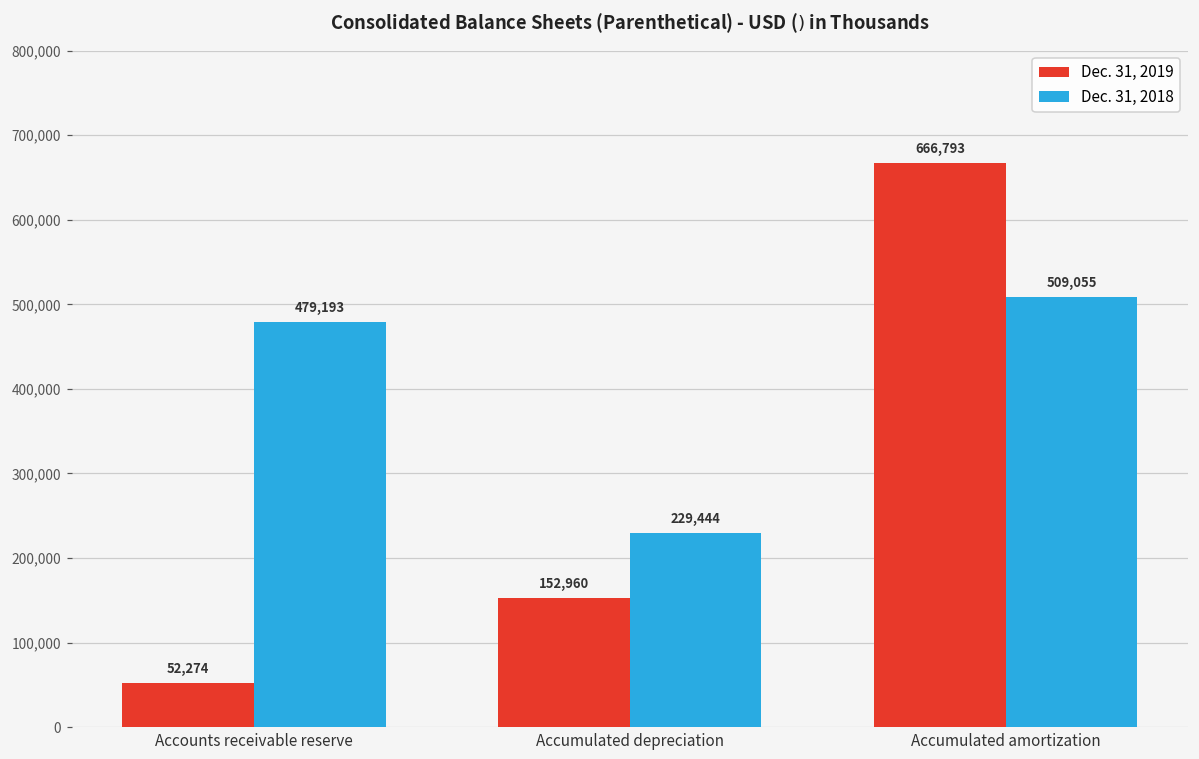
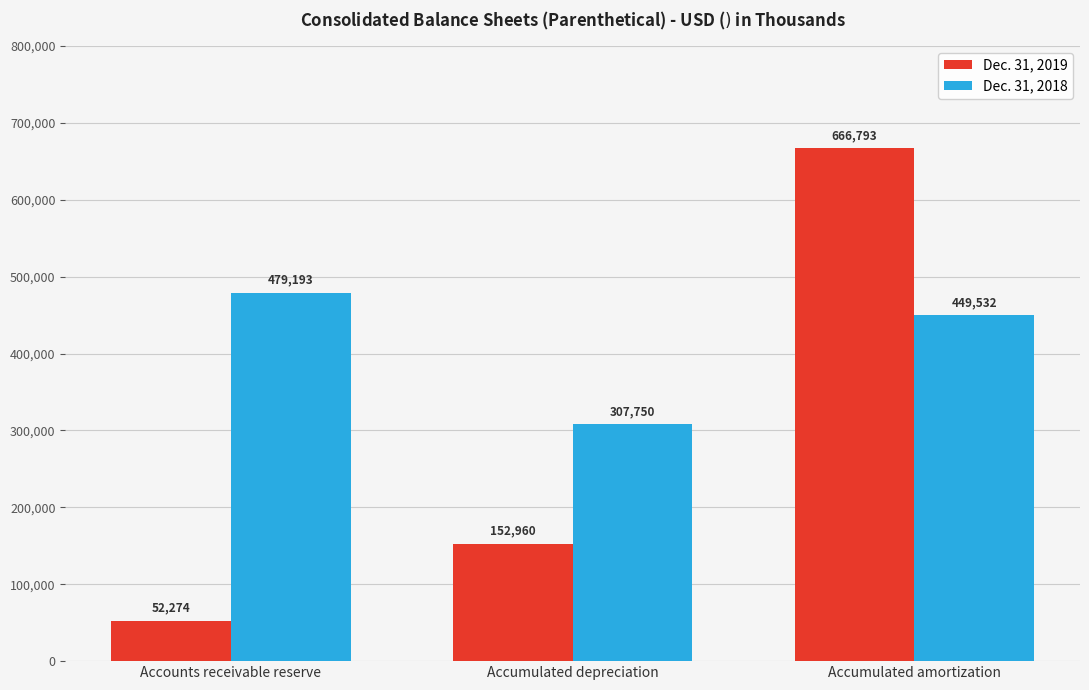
Dec. 31, 2018, Accumulated depreciation: 229,444 -> 307,750
Dec. 31, 2018, Accumulated amortization: 509,055 -> 449,532
